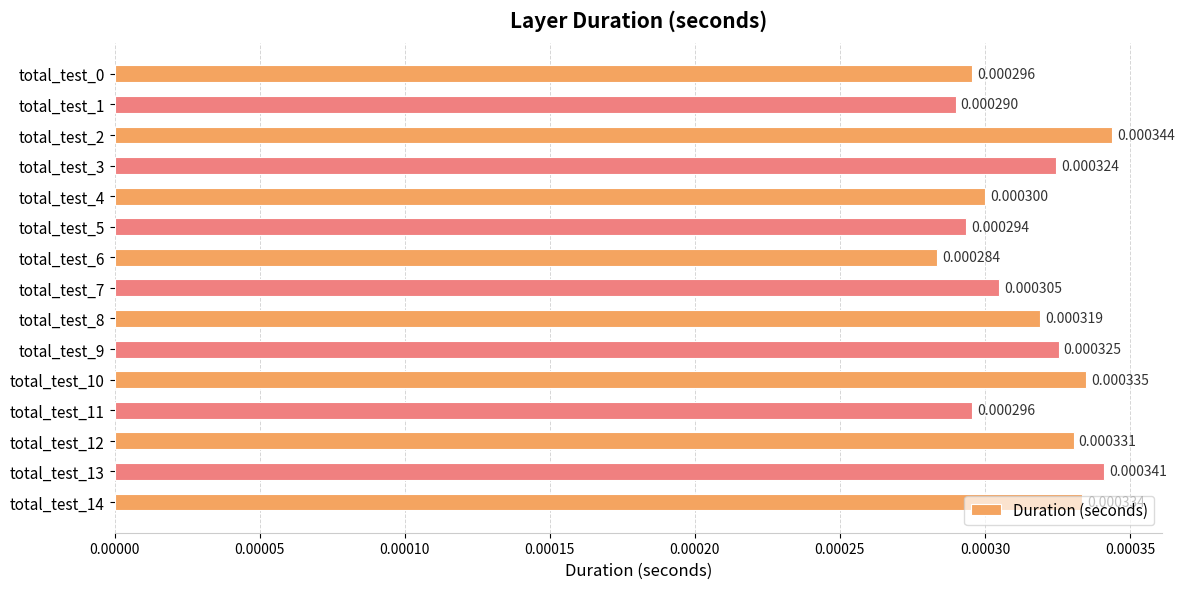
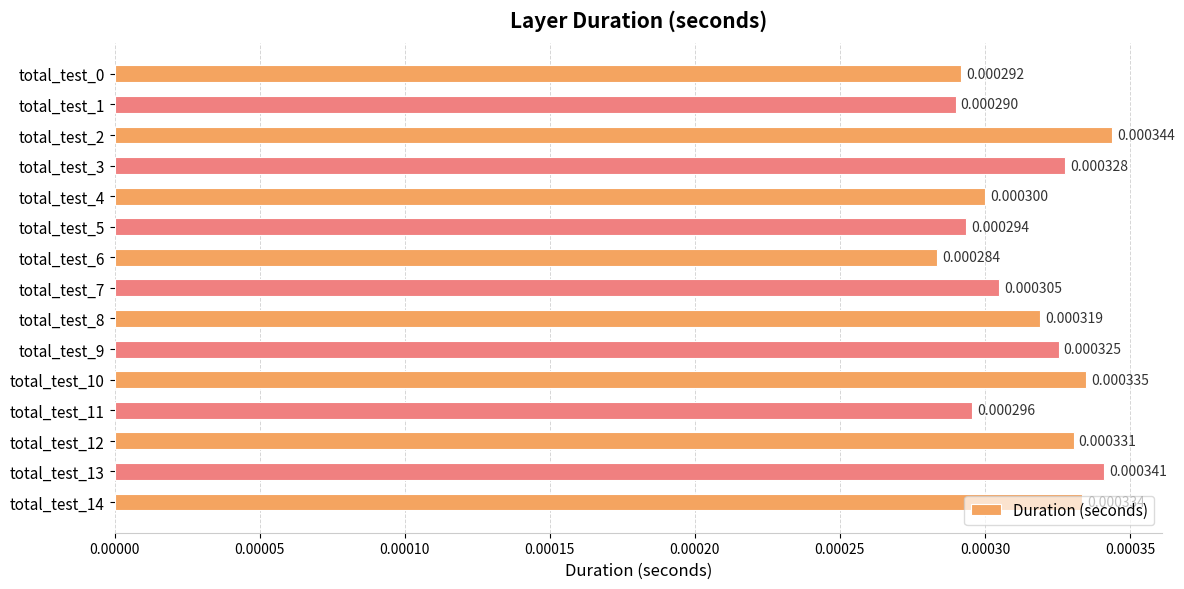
total_test_0: 0.000296 -> 0.000292
total_test_3: 0.000324 -> 0.000328
